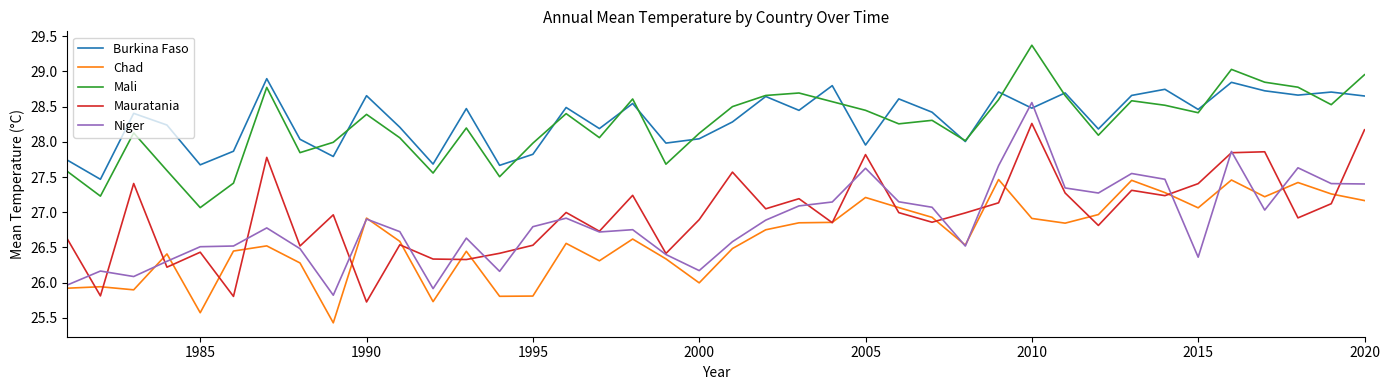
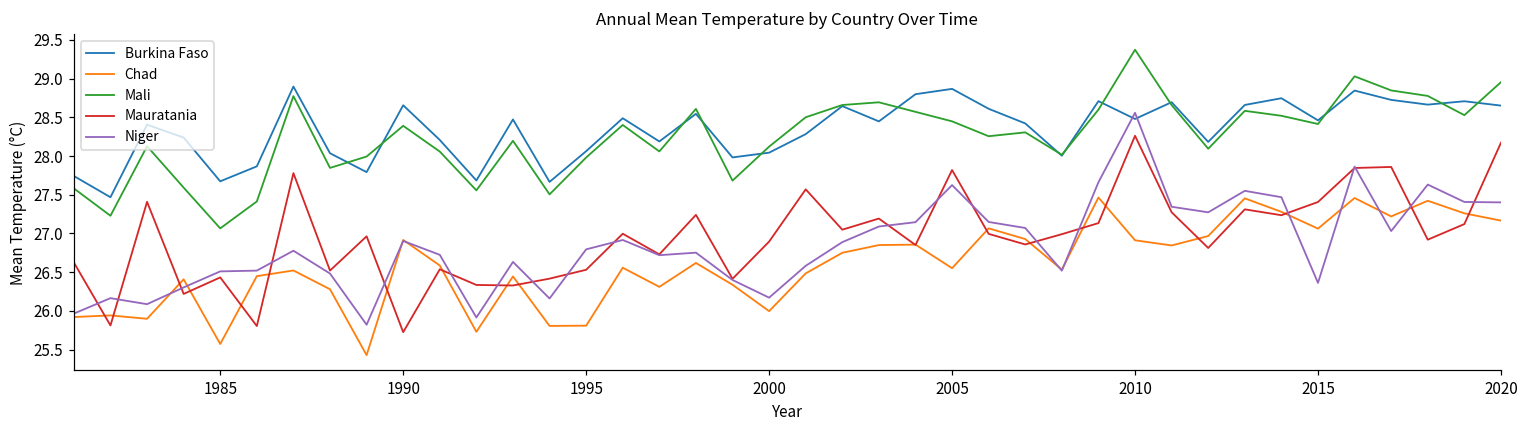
Burkina Faso, 1995: 27.8 -> 28.1
Burkina Faso, 2005: 28.0 -> 28.9
Chad, 2005: 27.2 -> 26.6
